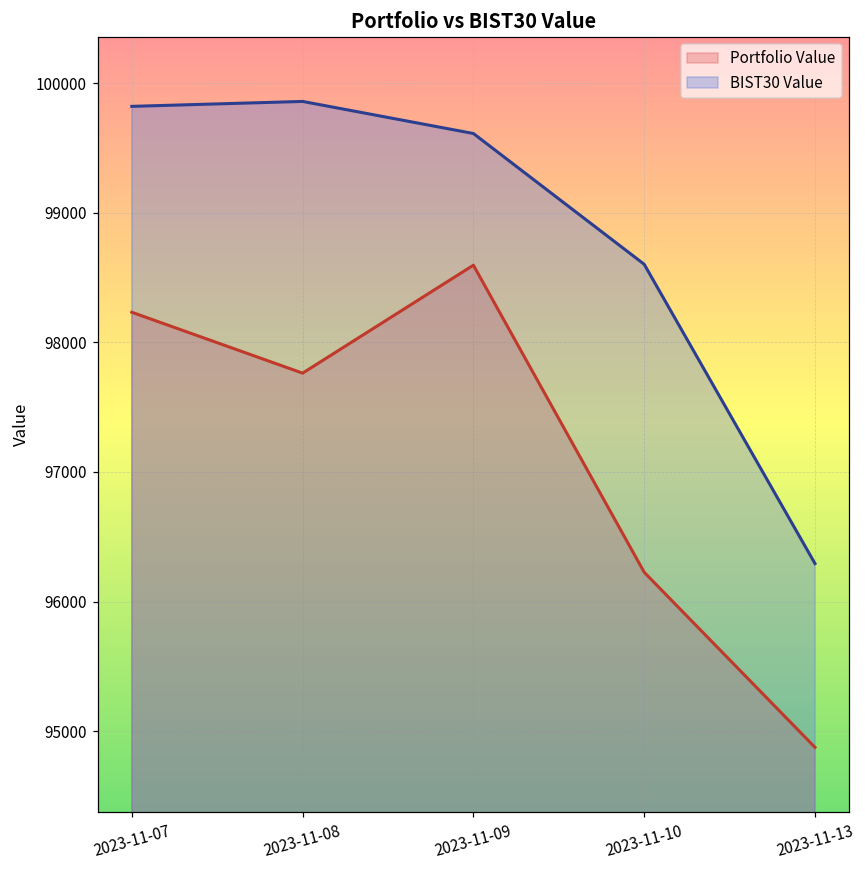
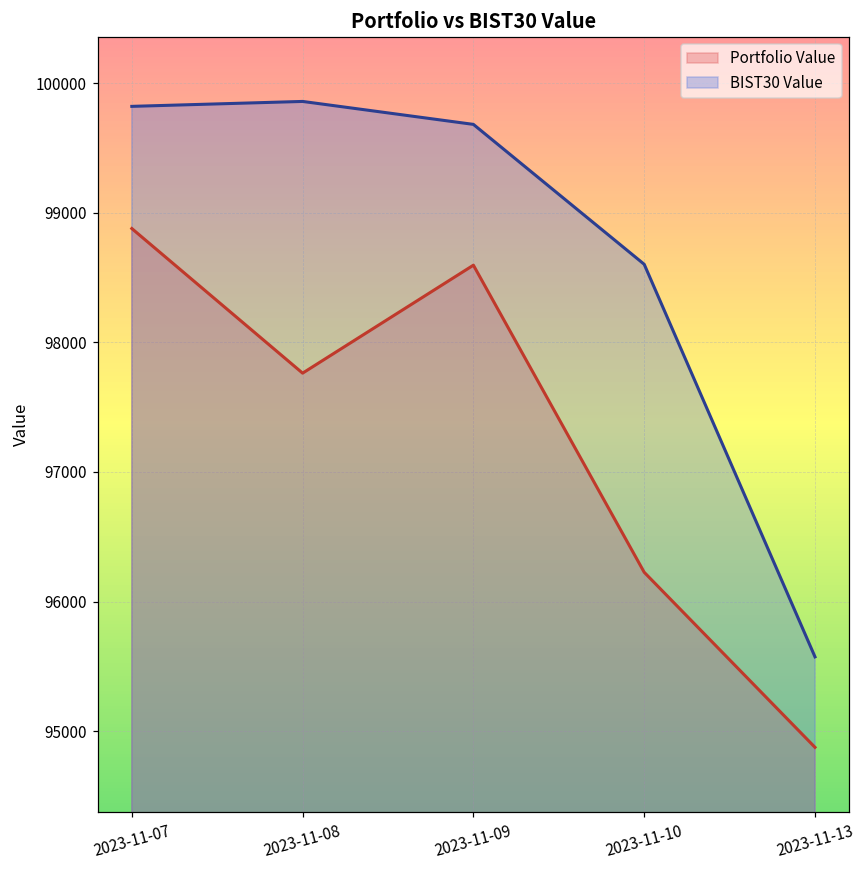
Portfolio Value, 2023-11-07: 98230 -> 98880
BIST30 Value, 2023-11-09: 99610 -> 99680
BIST30 Value, 2023-11-13: 96290 -> 95570
